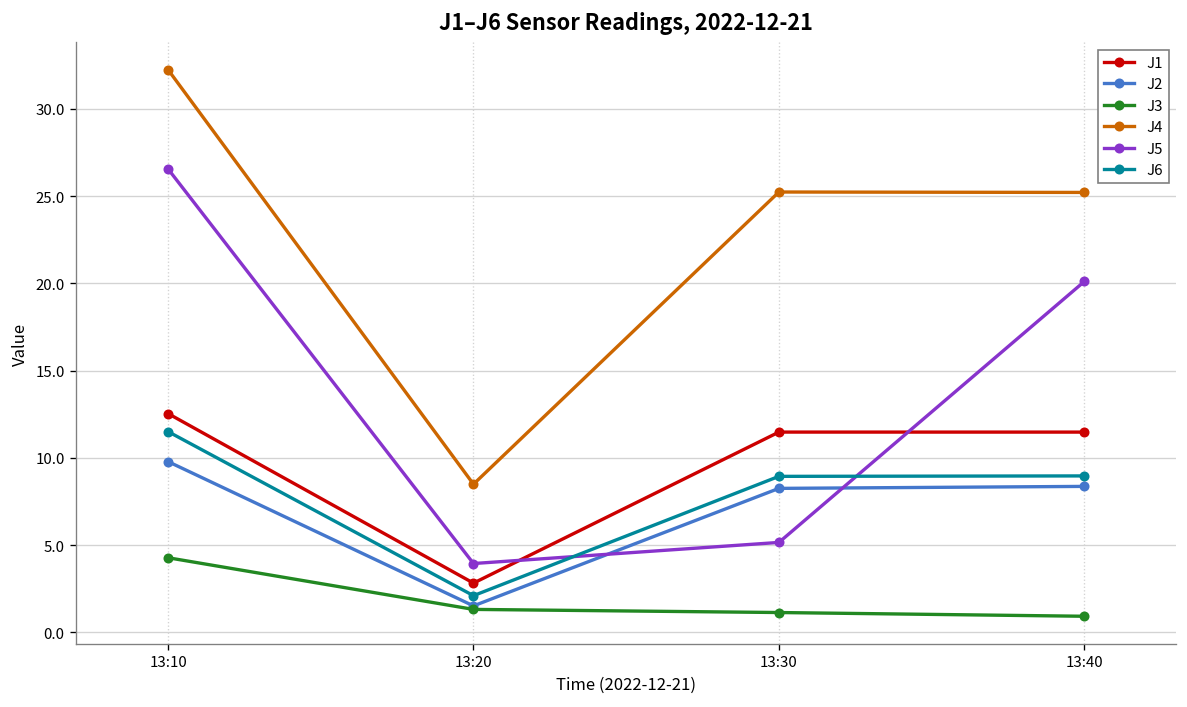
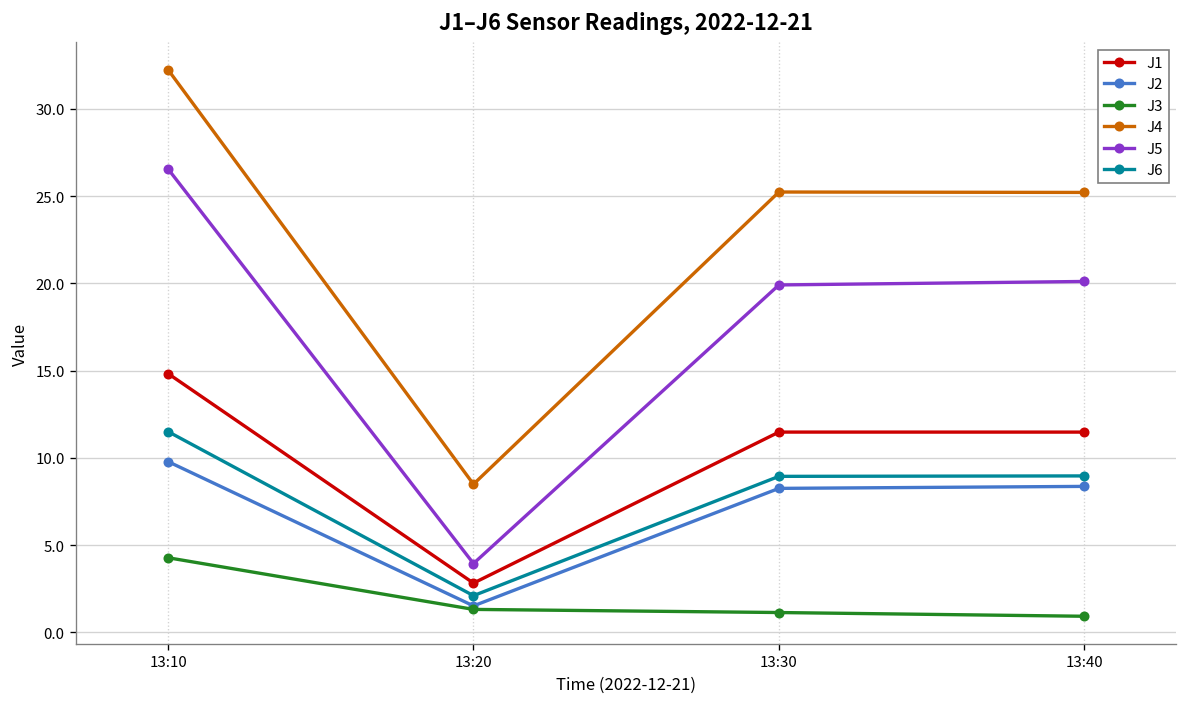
J1, 13:10: 12.5 -> 14.8
J5, 13:30: 5.2 -> 19.9
